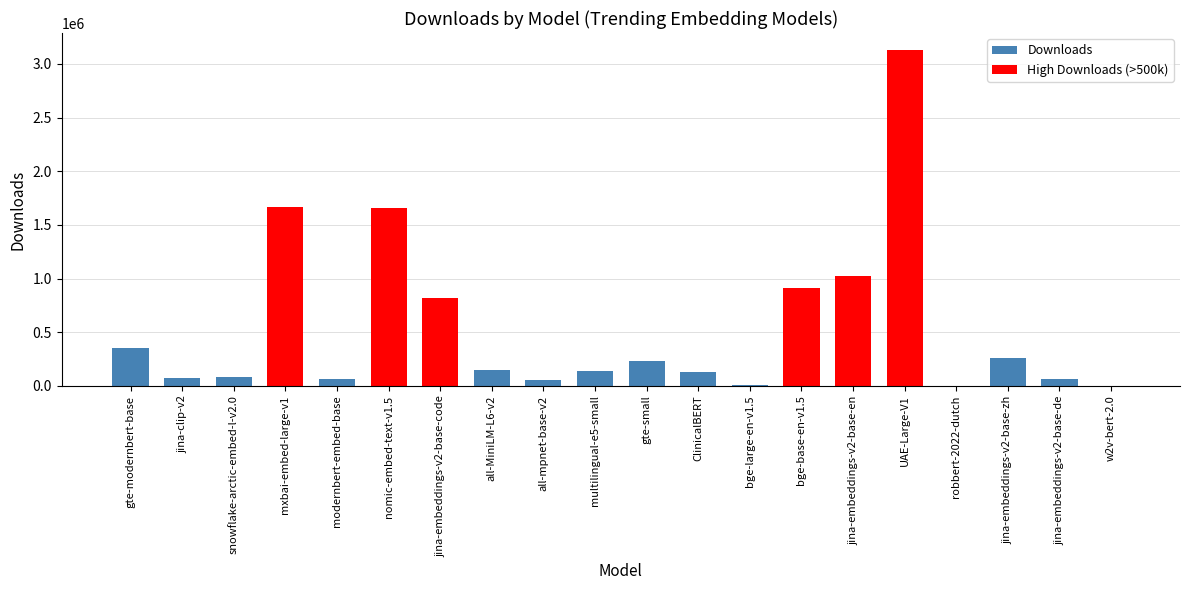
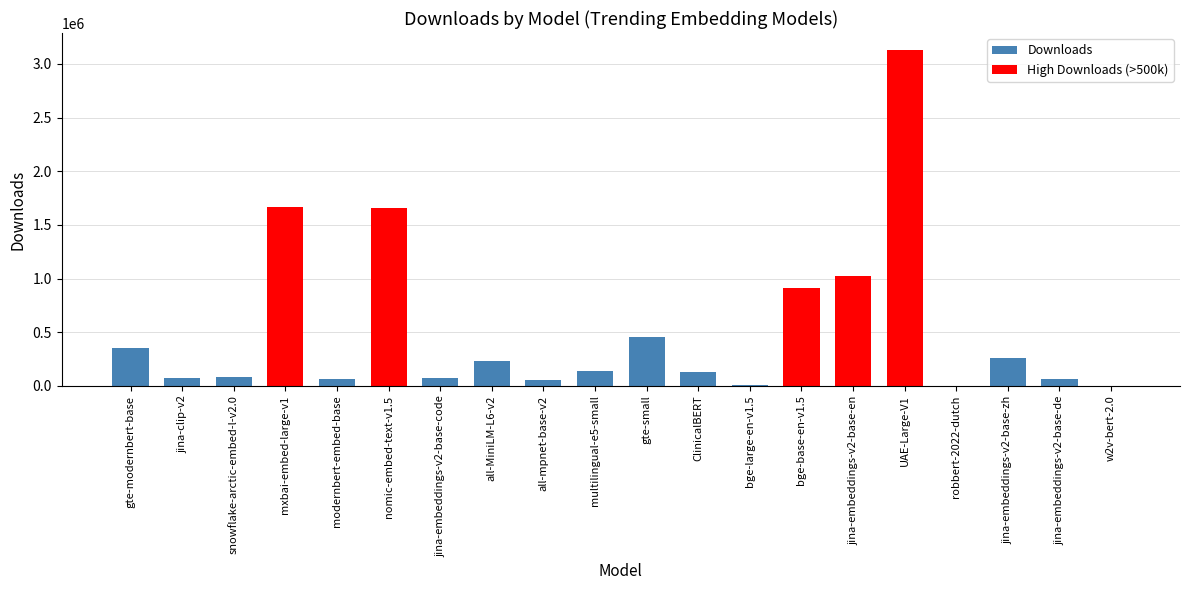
jina-embeddings-v2-base-code: 820000 -> 70000
all-MiniLM-L6-v2: 150000 -> 230000
gte-small: 230000 -> 460000
